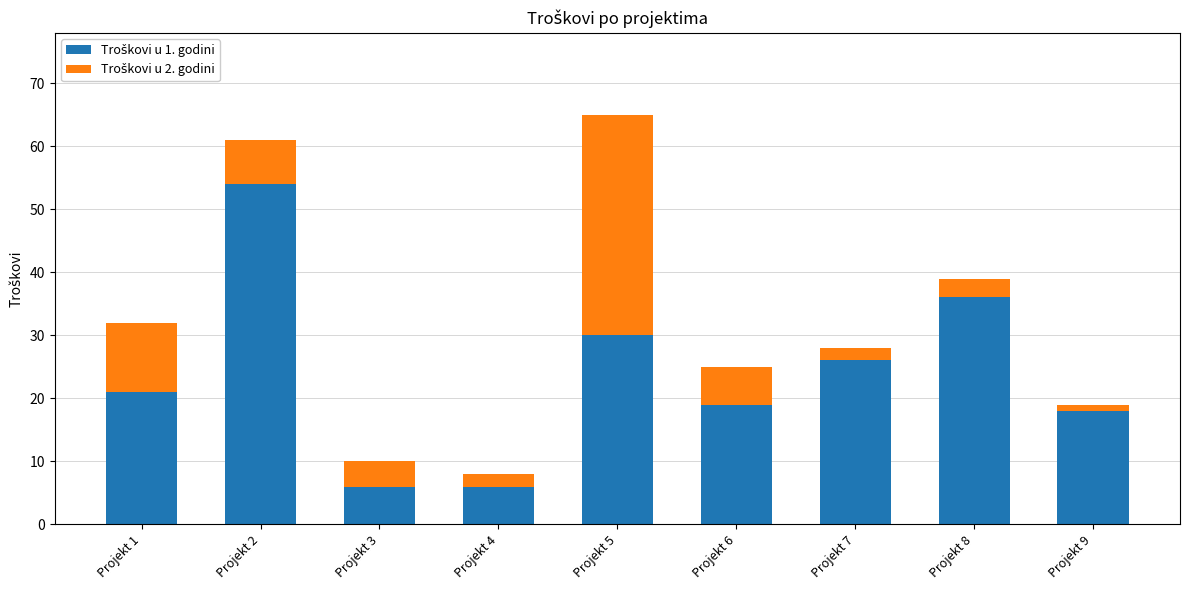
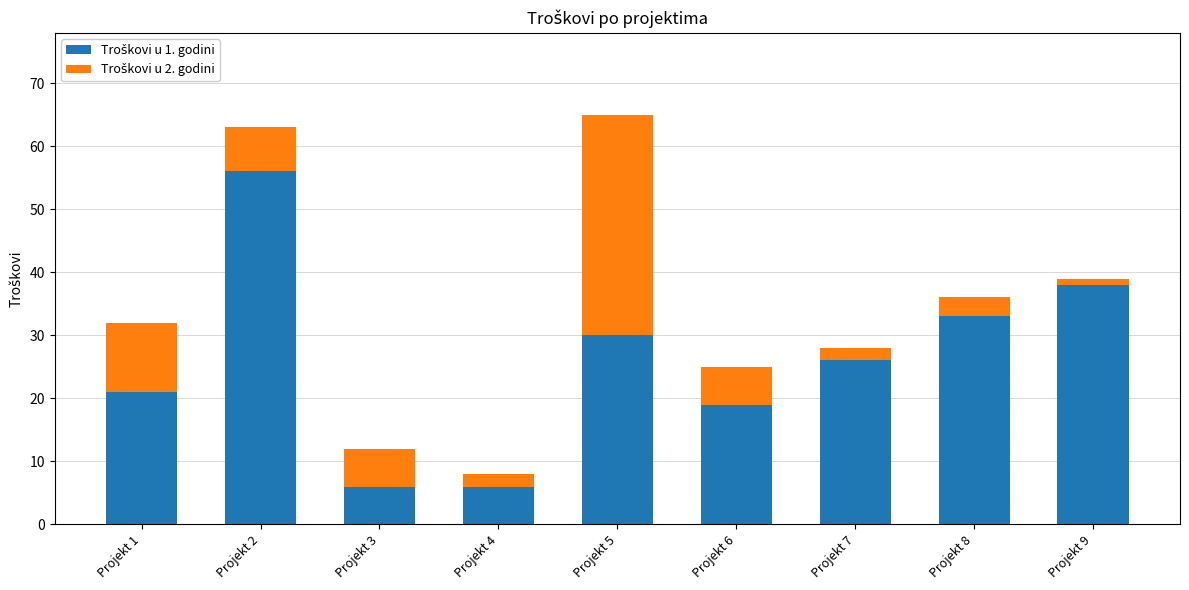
Troškovi u 1. godini, Projekt 2: 54 -> 56
Troškovi u 2. godini, Projekt 3: 4 -> 6
Troškovi u 1. godini, Projekt 8: 36 -> 33
Troškovi u 1. godini, Projekt 9: 18 -> 38
